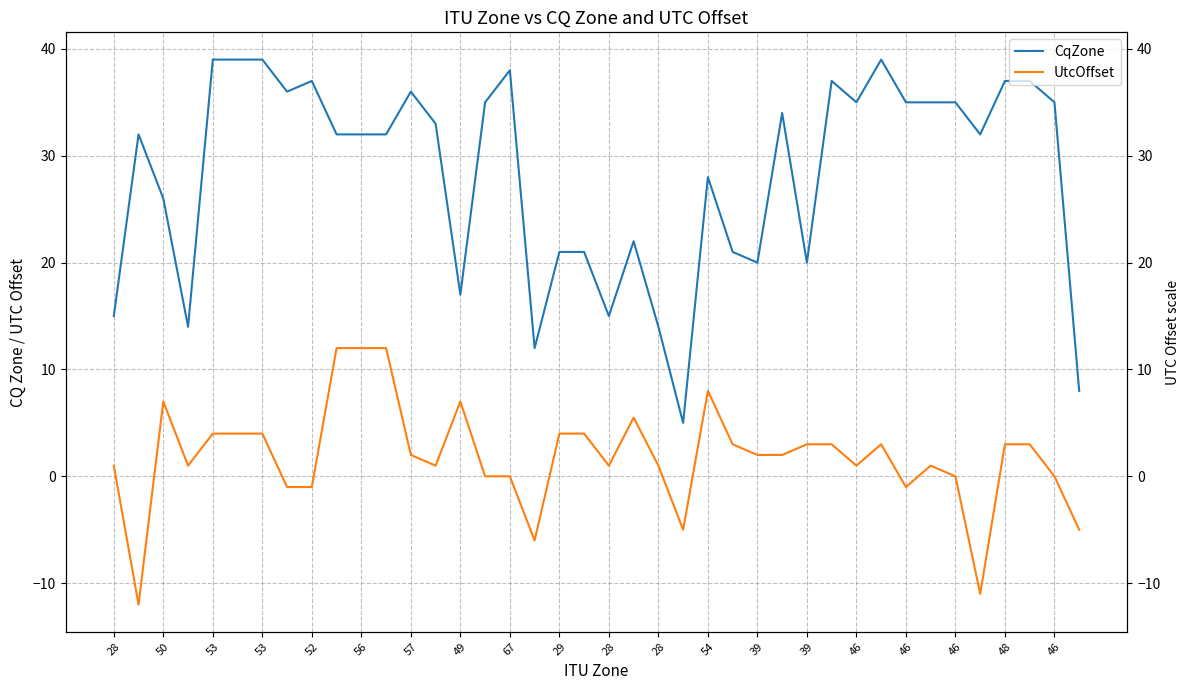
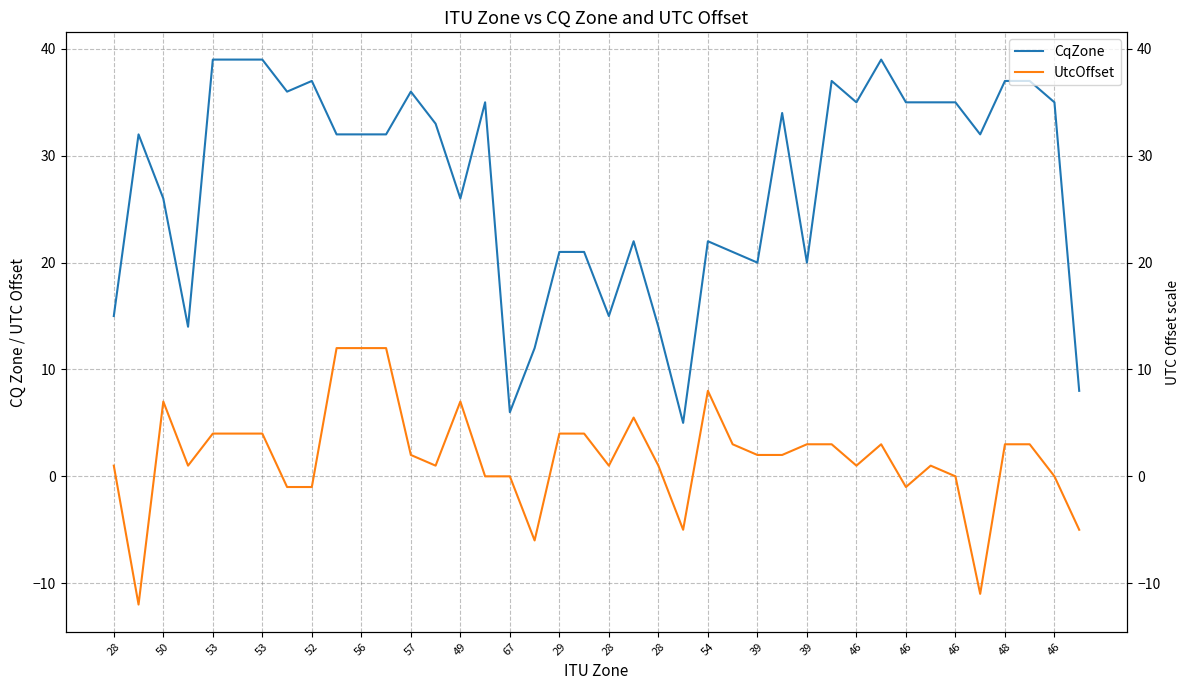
CqZone, 49: 17 -> 26
CqZone, 67: 38 -> 6
CqZone, 54: 28 -> 22
